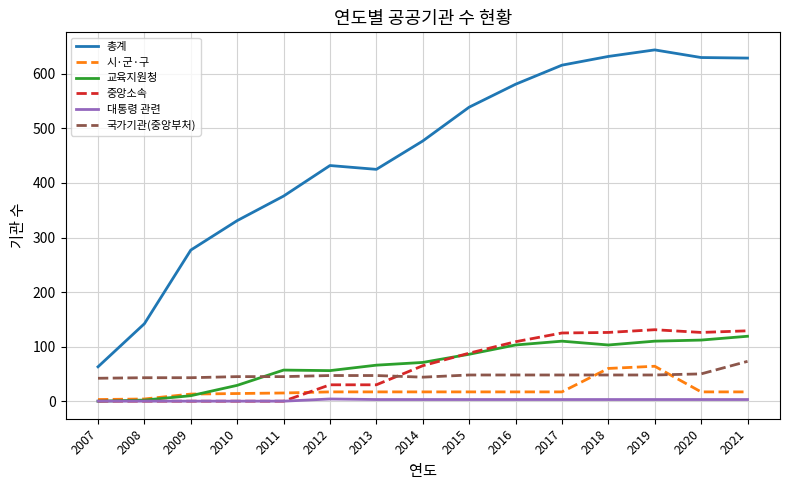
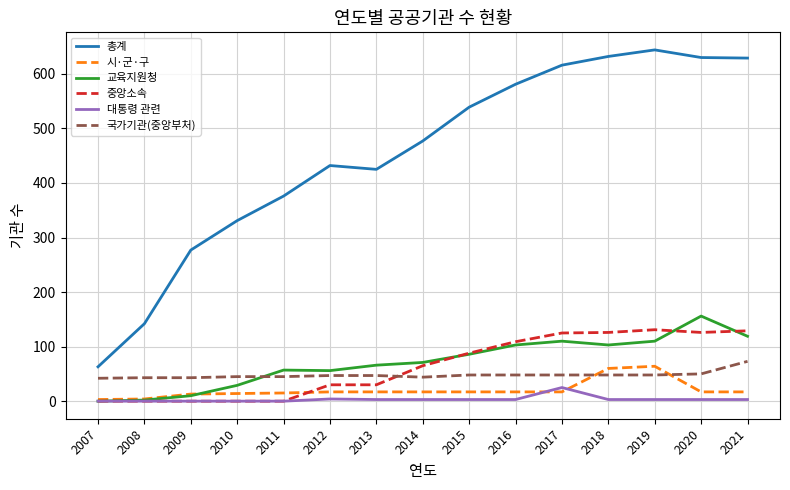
대통령 관련, 2017: 0 -> 30
교육지원청, 2020: 110 -> 160
